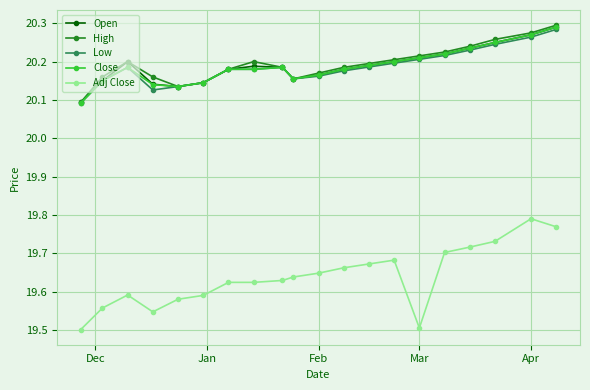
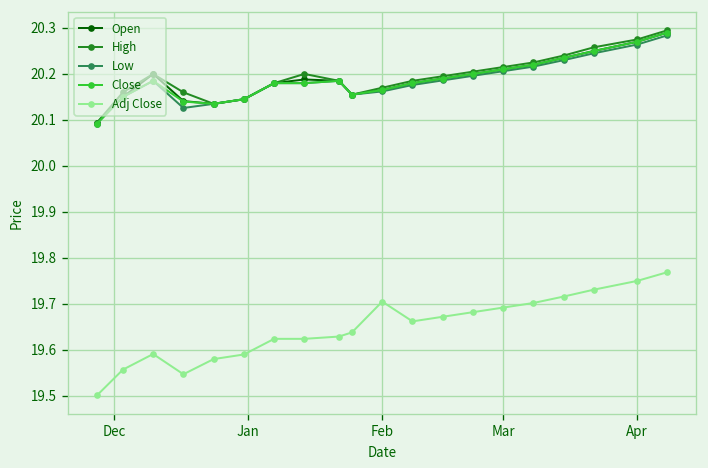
Adj Close, Feb: 19.65 -> 19.71
Adj Close, Mar: 19.51 -> 19.69
Adj Close, Apr: 19.79 -> 19.75
